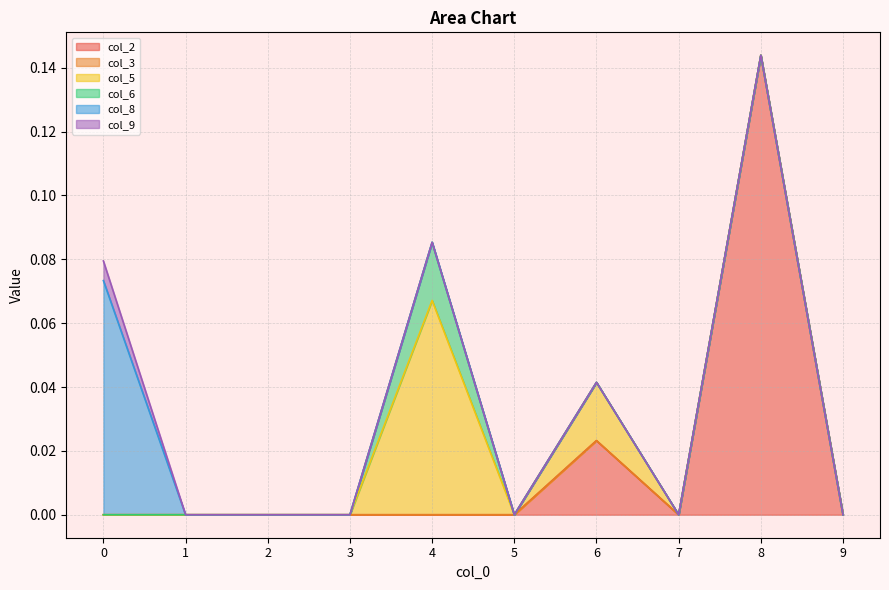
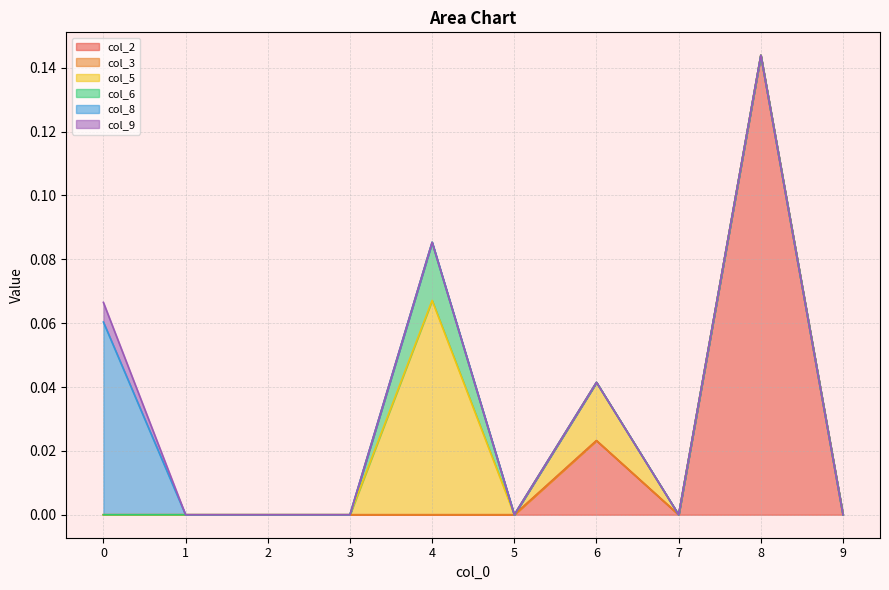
col_8, 0: 0.073 -> 0.060
